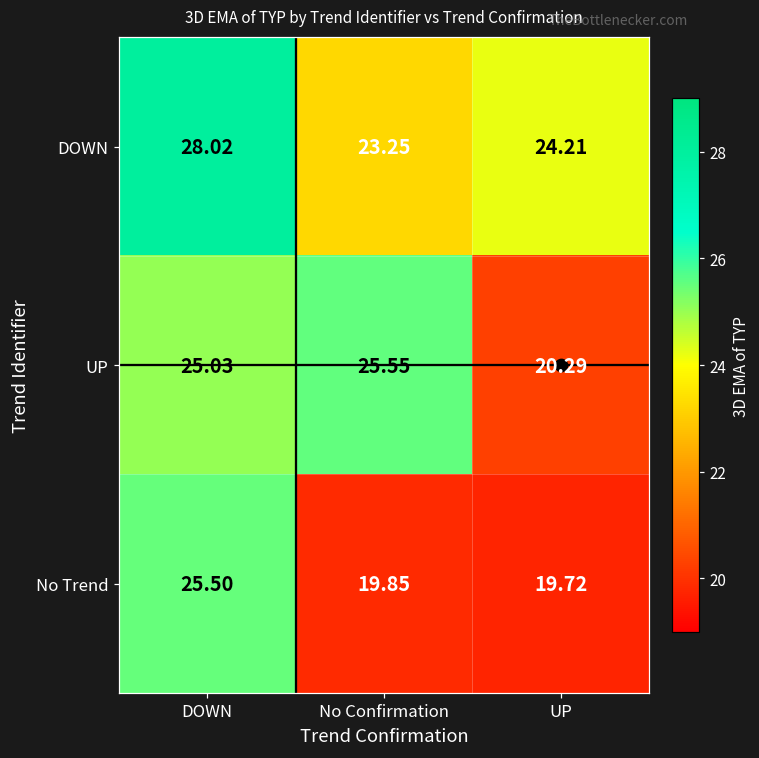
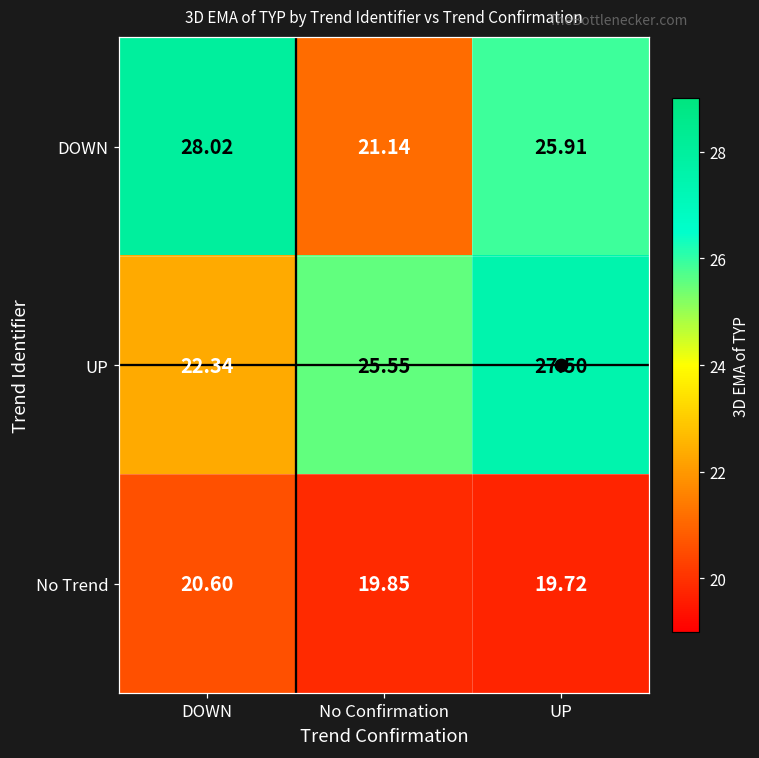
DOWN, No Confirmation: 23.25 -> 21.14
DOWN, UP: 24.21 -> 25.91
UP, DOWN: 25.03 -> 22.34
UP, UP: 20.29 -> 27.50
No Trend, DOWN: 25.50 -> 20.60
